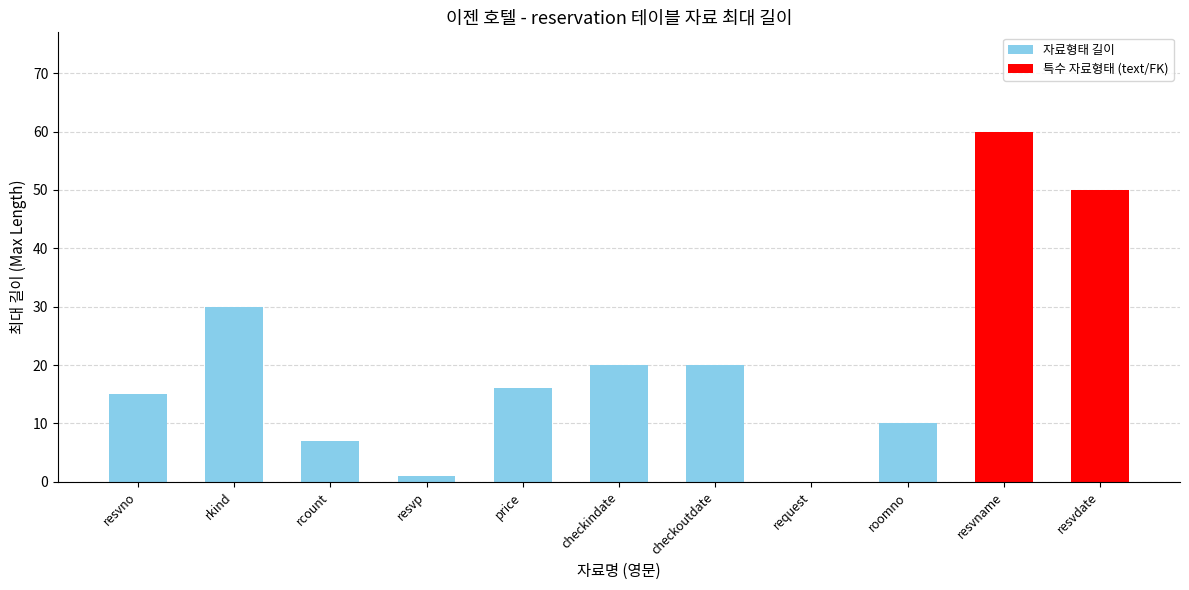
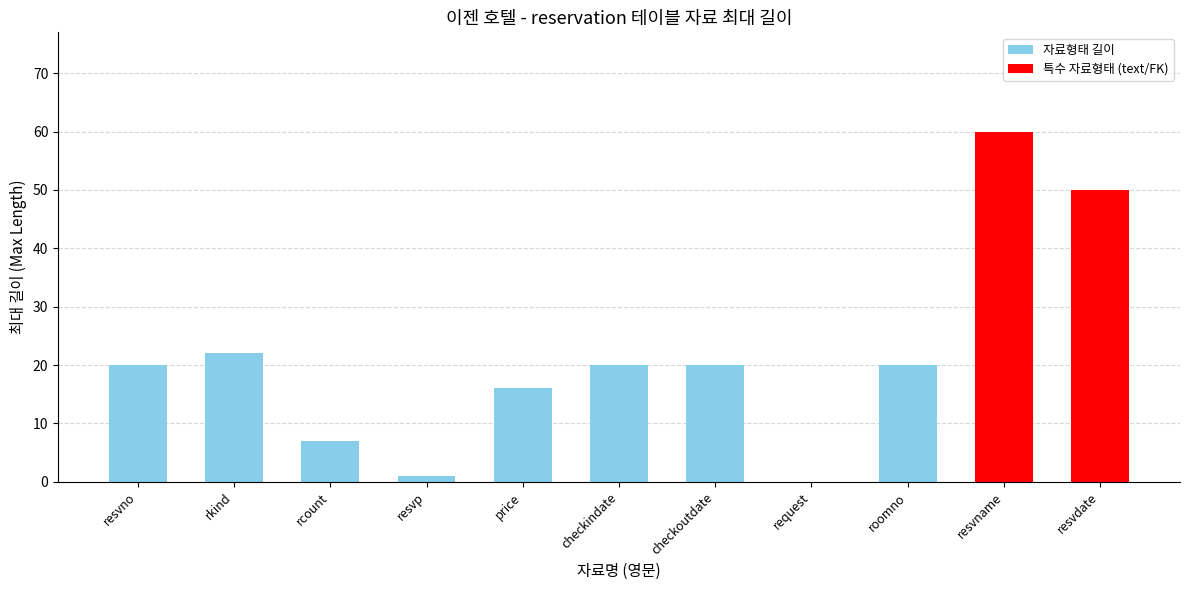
자료형태 길이, resvno: 15 -> 20
자료형태 길이, rkind: 30 -> 22
자료형태 길이, roomno: 10 -> 20
